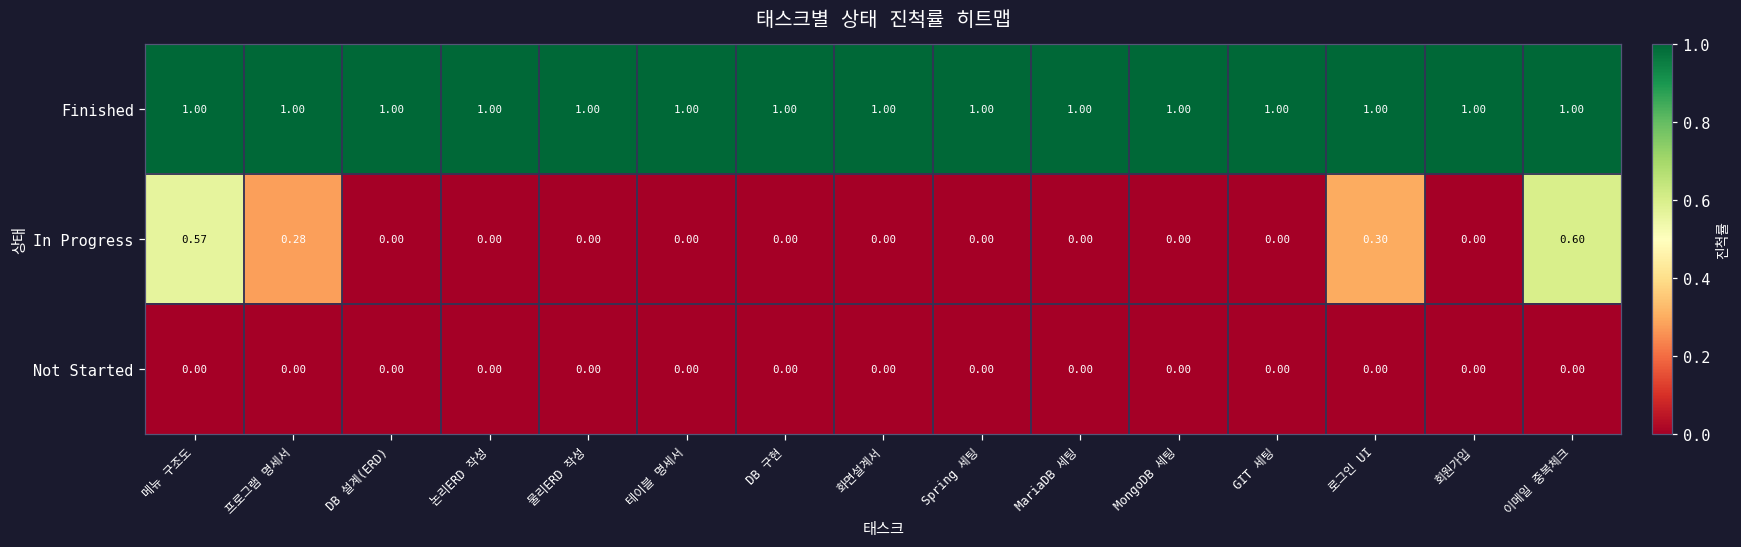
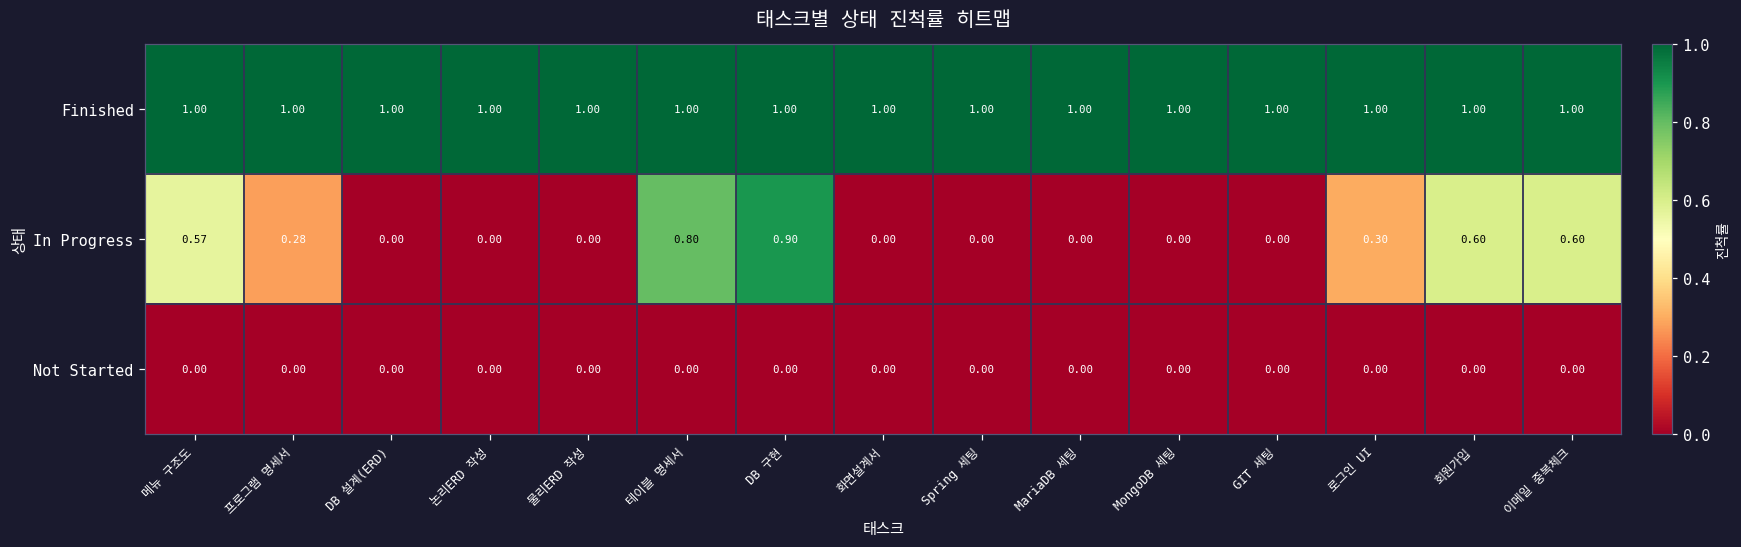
In Progress, 테이블 명세서: 0.00 -> 0.80
In Progress, DB 구현: 0.00 -> 0.90
In Progress, 회원가입: 0.00 -> 0.60
